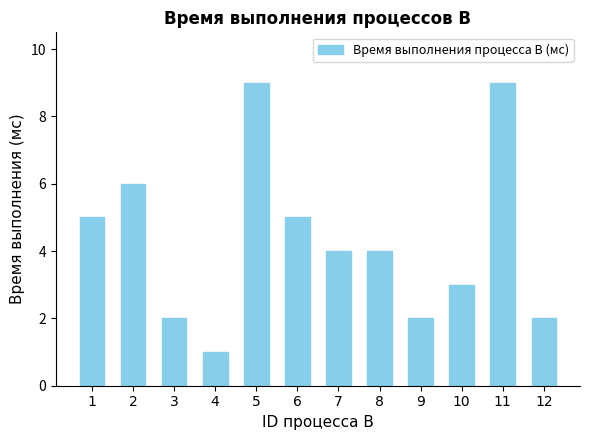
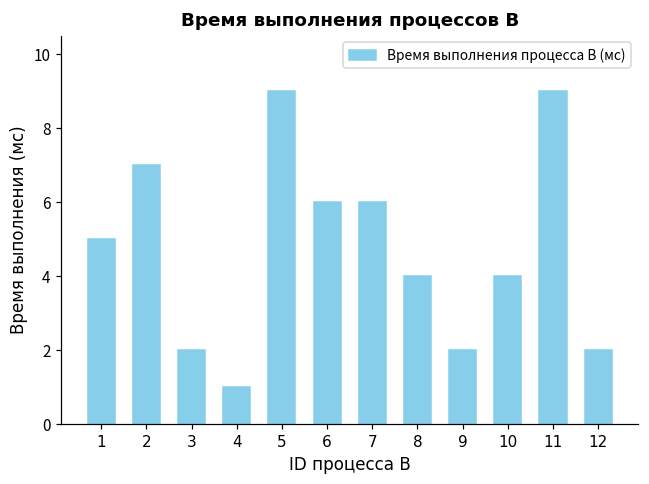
2: 6 -> 7
6: 5 -> 6
7: 4 -> 6
10: 3 -> 4
